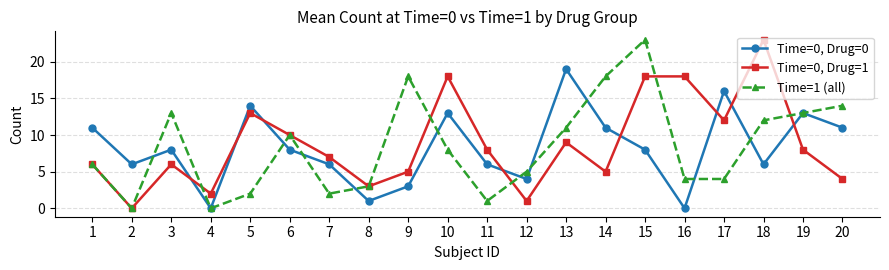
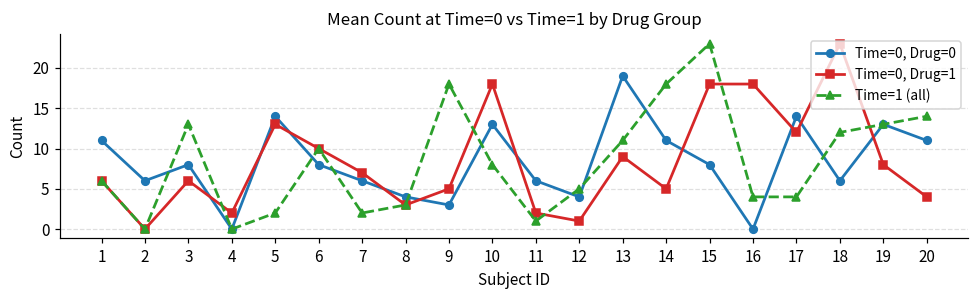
Time=0, Drug=0, 8: 1 -> 4
Time=0, Drug=1, 11: 8 -> 2
Time=0, Drug=0, 17: 16 -> 14
